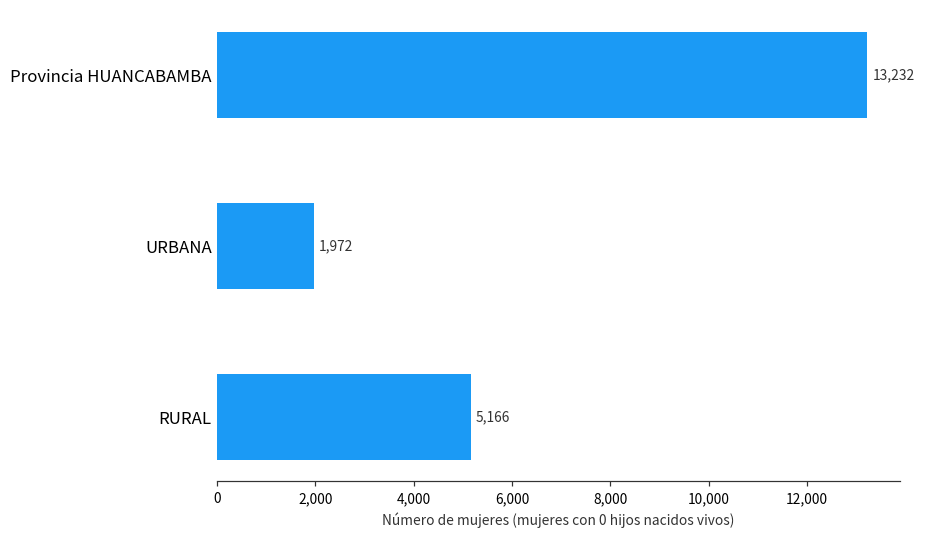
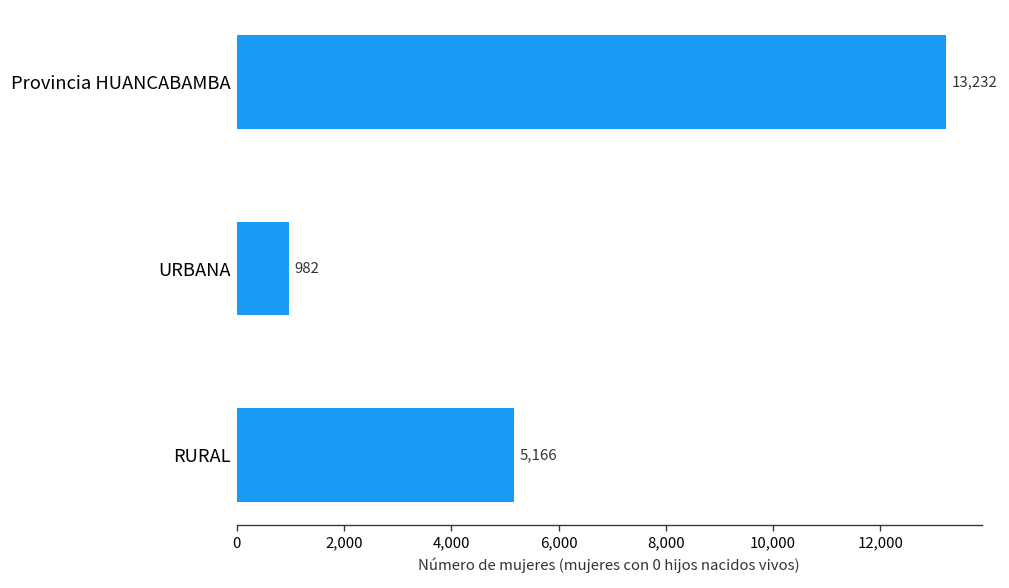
URBANA: 1,972 -> 982
